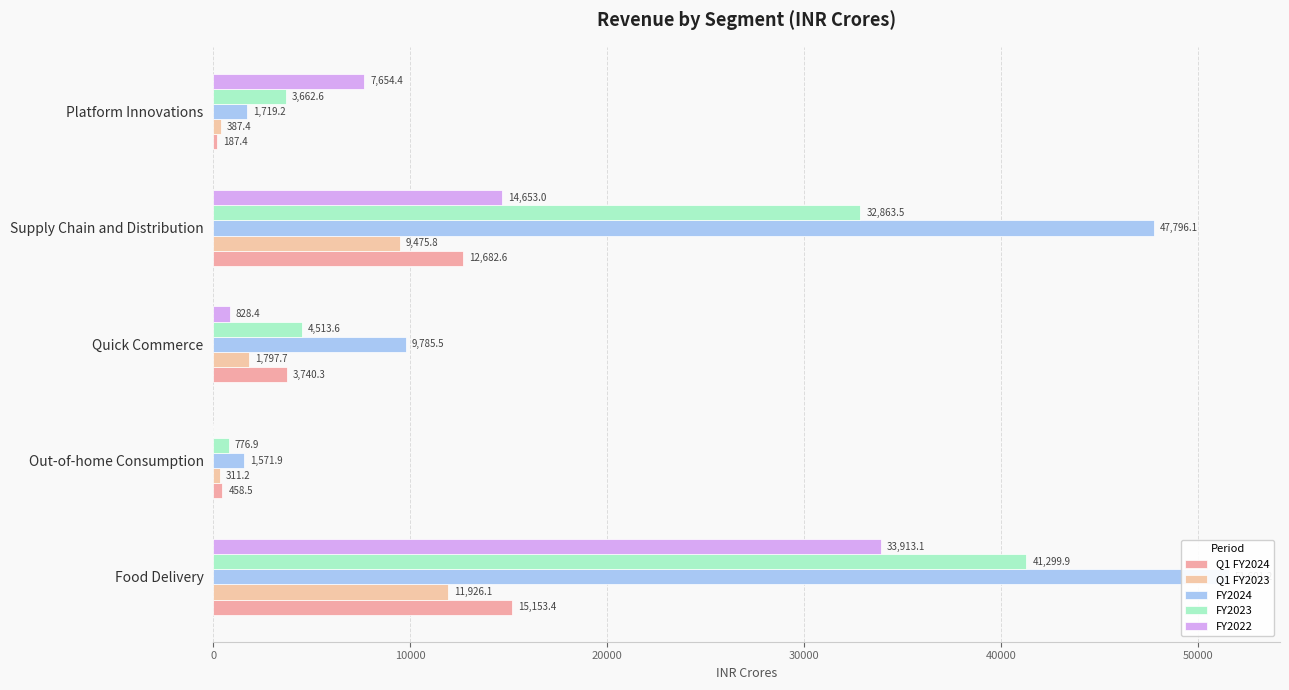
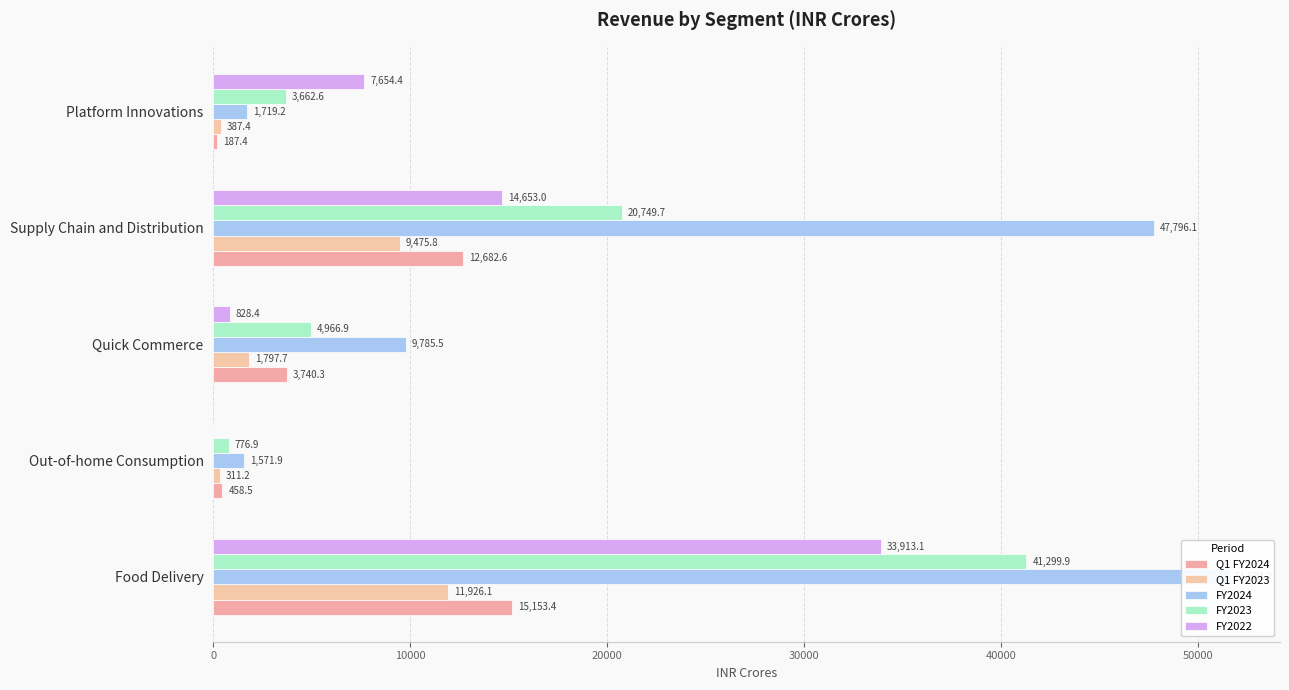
FY2023, Supply Chain and Distribution: 32,863.5 -> 20,749.7
FY2023, Quick Commerce: 4,513.6 -> 4,966.9
